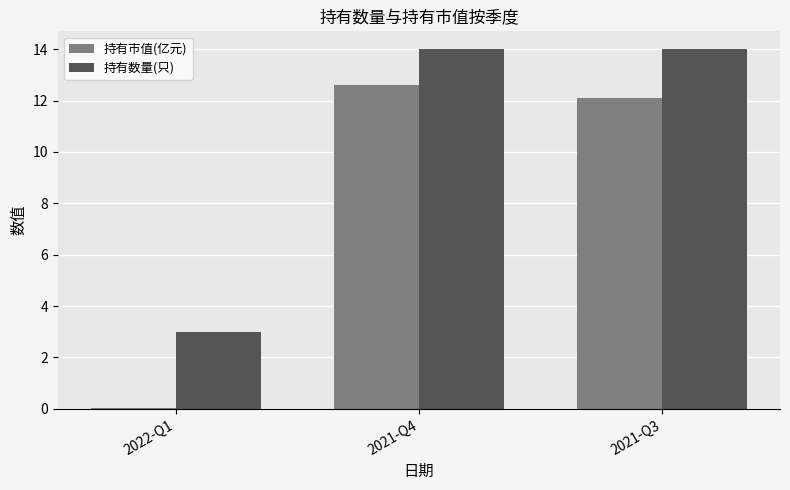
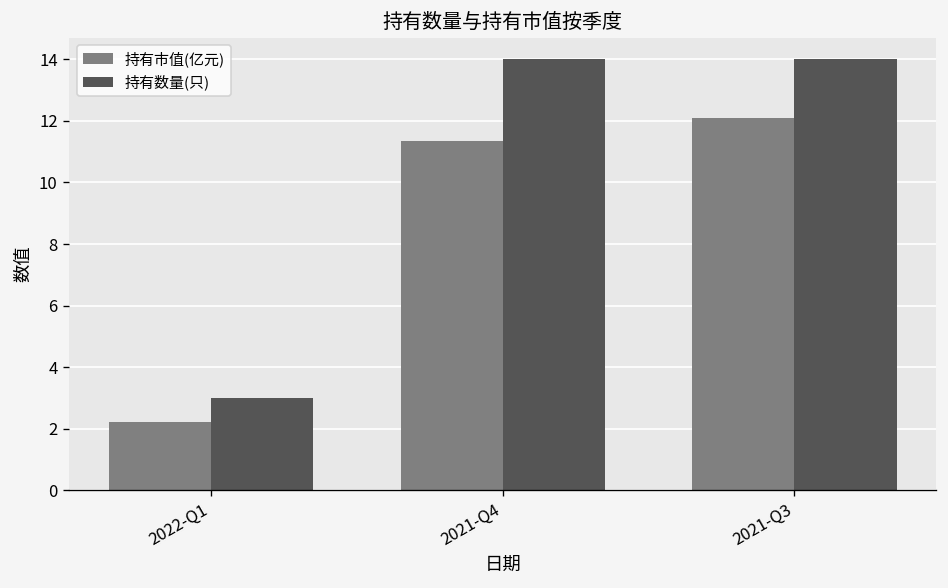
持有市值(亿元), 2022-Q1: 0.0 -> 2.2
持有市值(亿元), 2021-Q4: 12.6 -> 11.4
